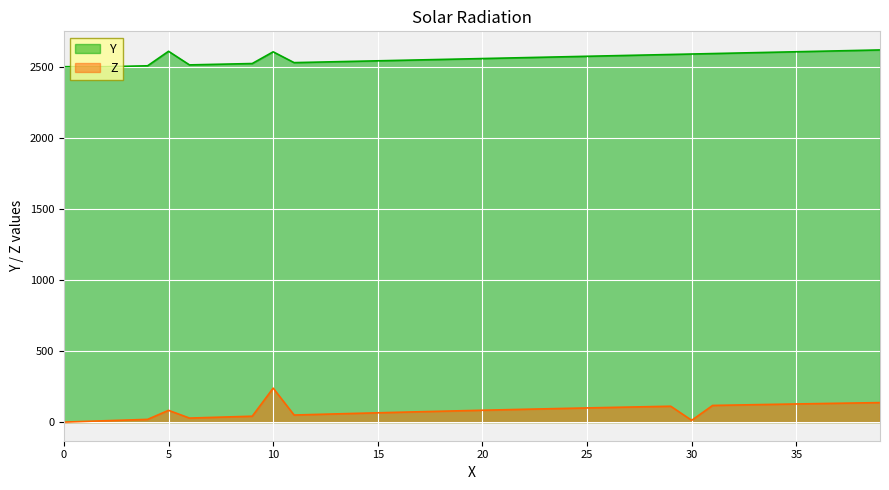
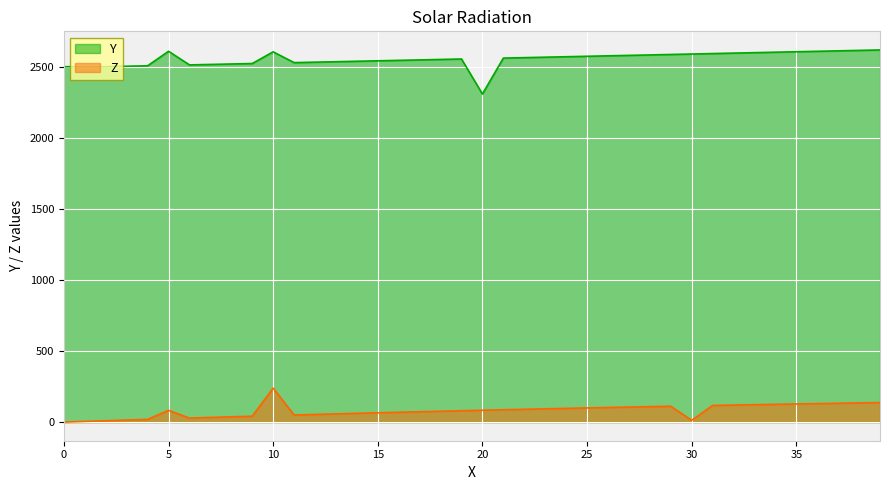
Y, 20: 2560 -> 2310
